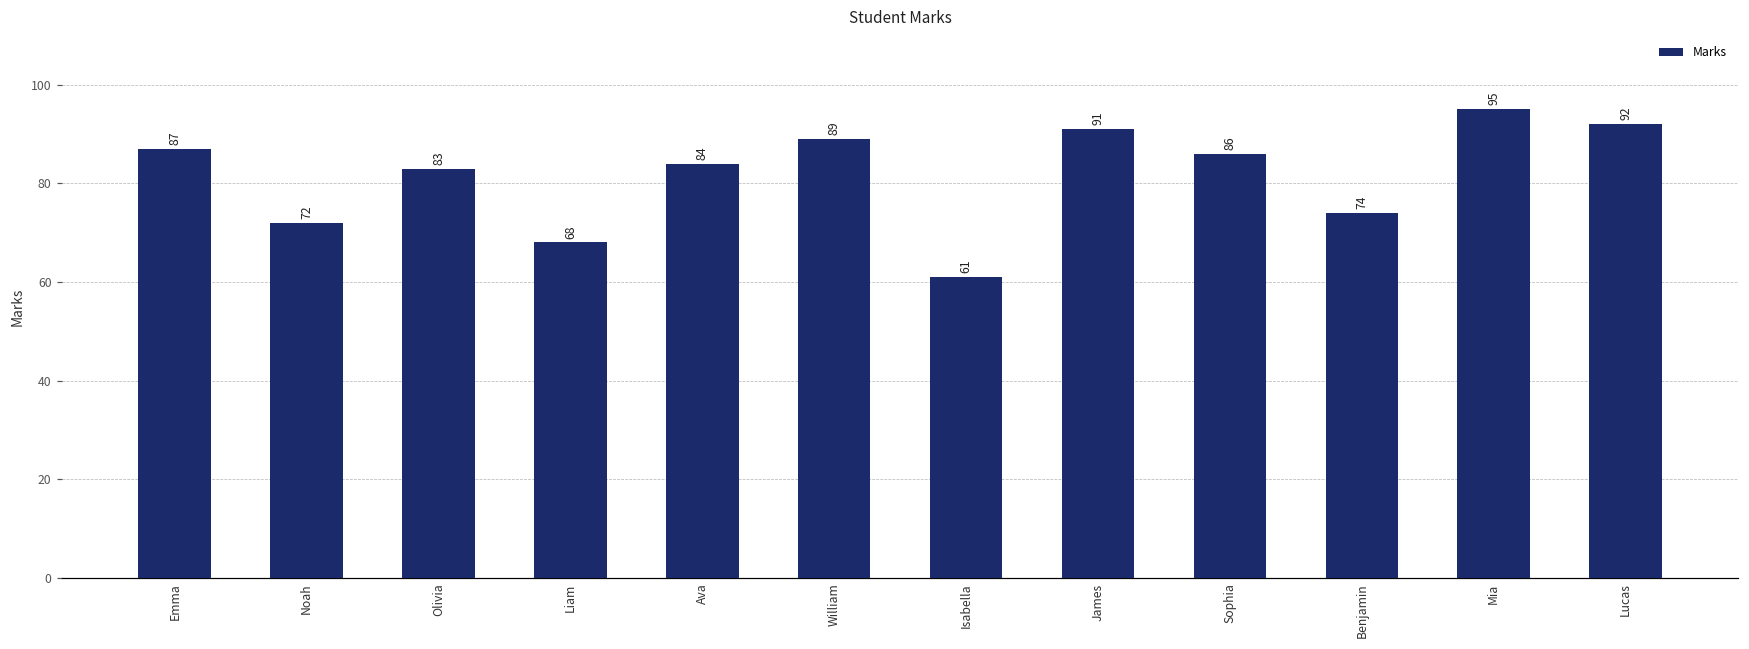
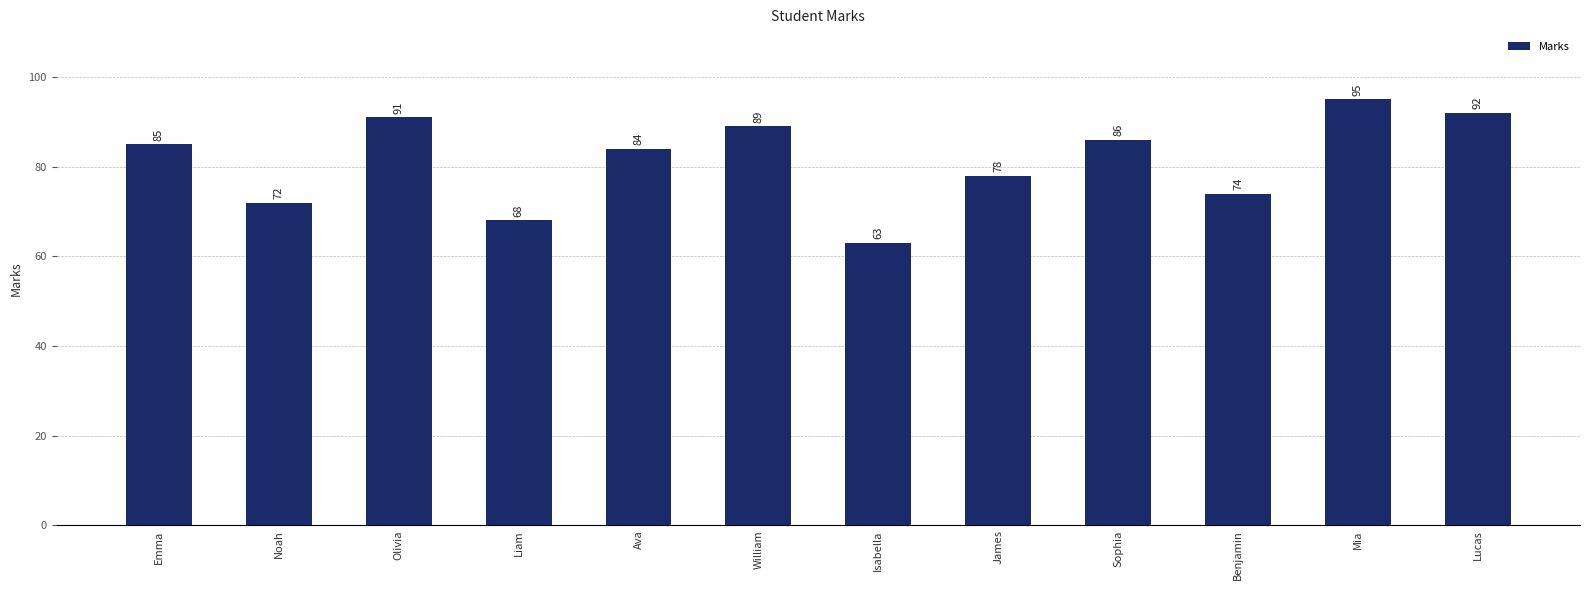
Emma: 87 -> 85
Olivia: 83 -> 91
Isabella: 61 -> 63
James: 91 -> 78
